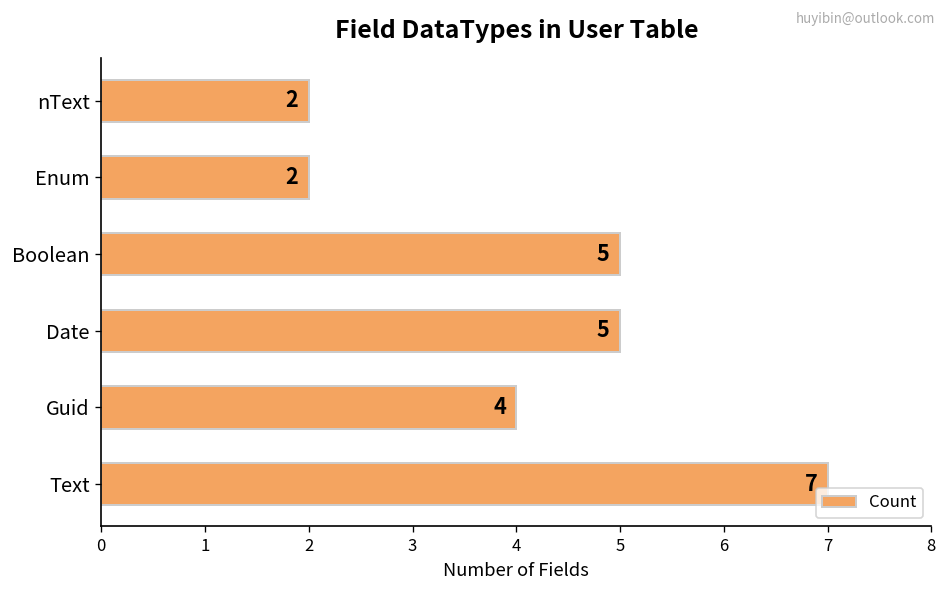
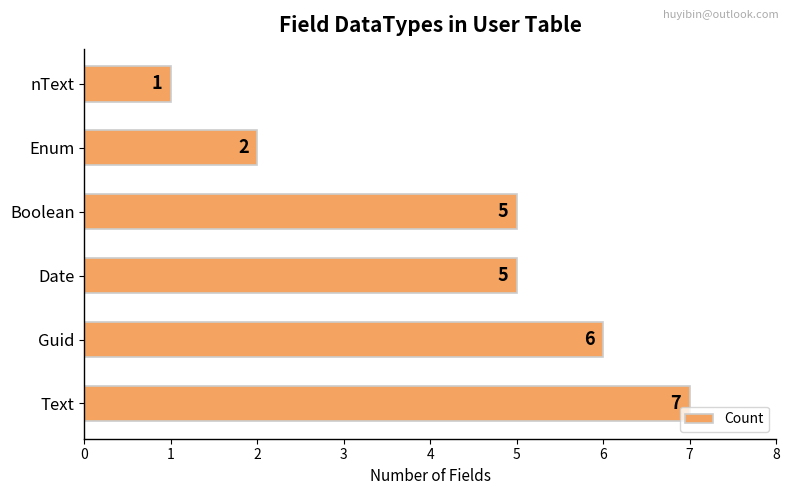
nText: 2 -> 1
Guid: 4 -> 6
